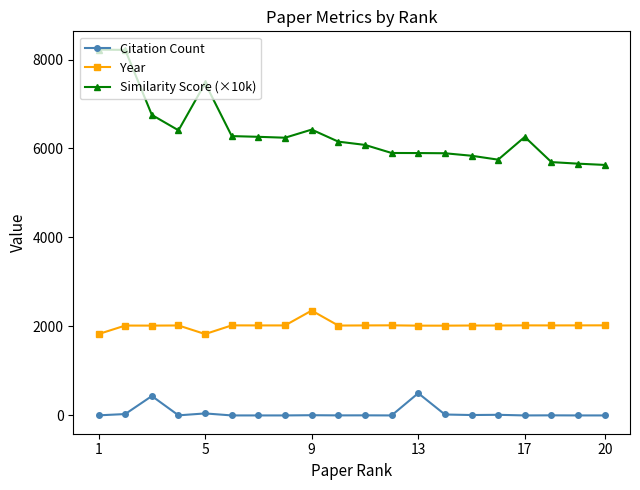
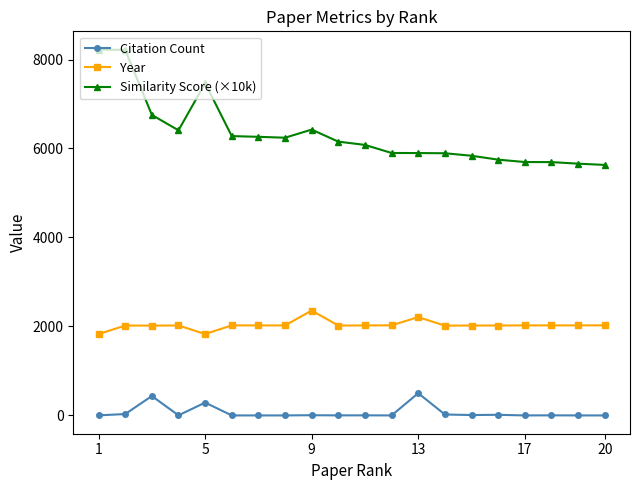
Citation Count, 5: 0 -> 300
Year, 13: 2000 -> 2200
Similarity Score (×10k), 17: 6300 -> 5700
